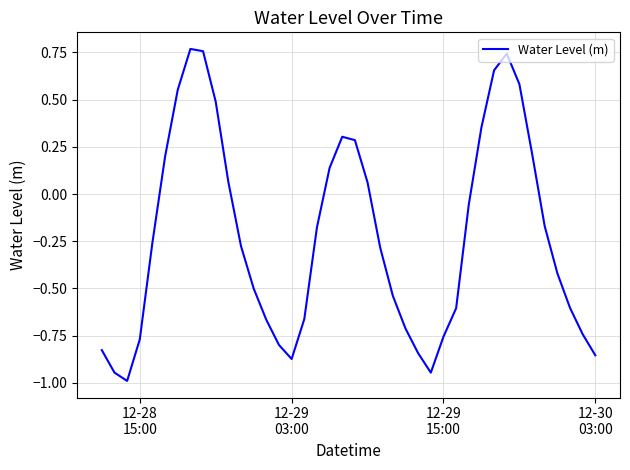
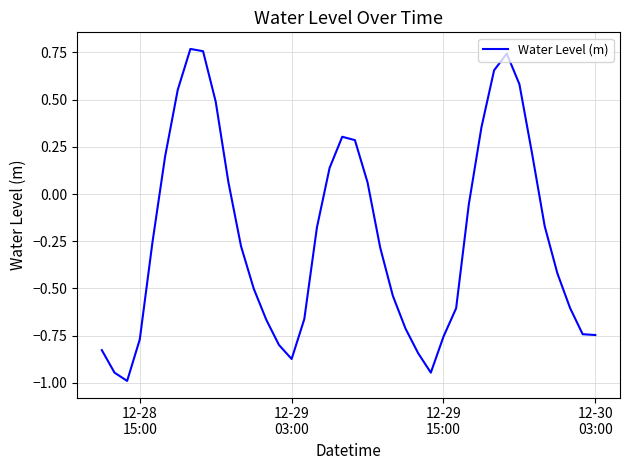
12-30 03:00: -0.85 -> -0.75
